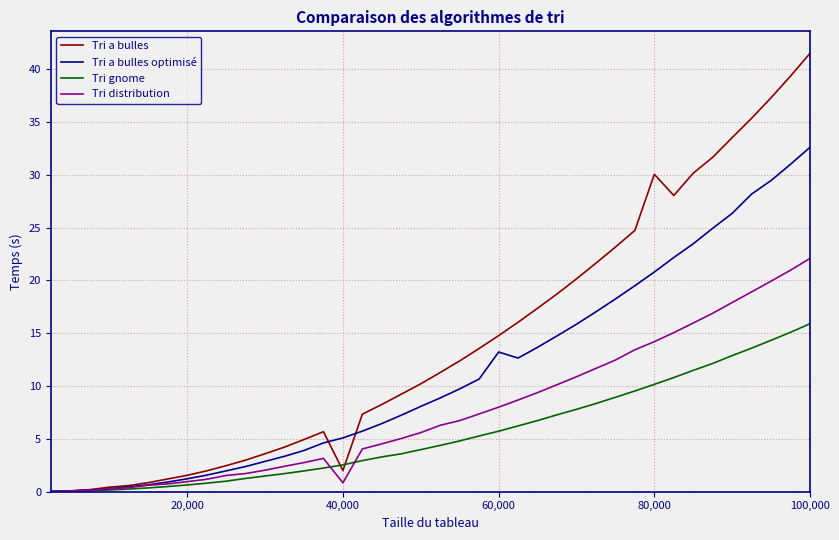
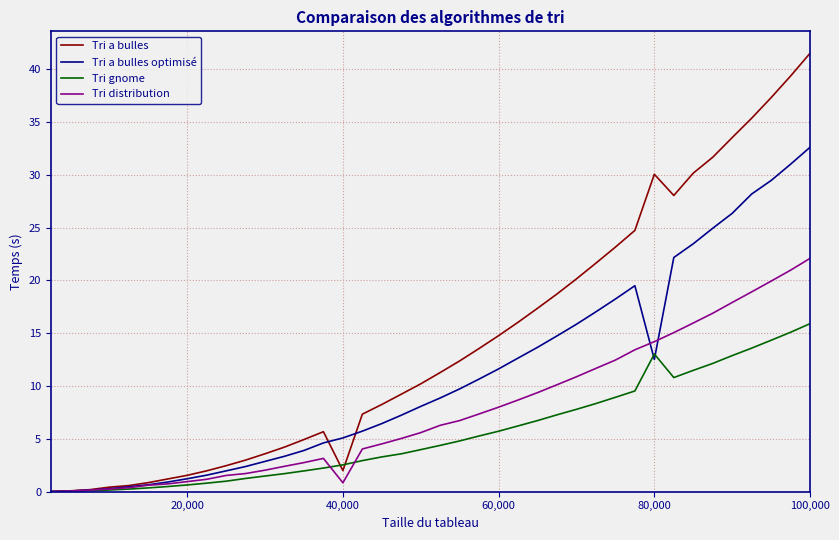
Tri a bulles optimisé, 60,000: 13.2 -> 11.6
Tri a bulles optimisé, 80,000: 20.8 -> 12.5
Tri gnome, 80,000: 10.2 -> 13.0
